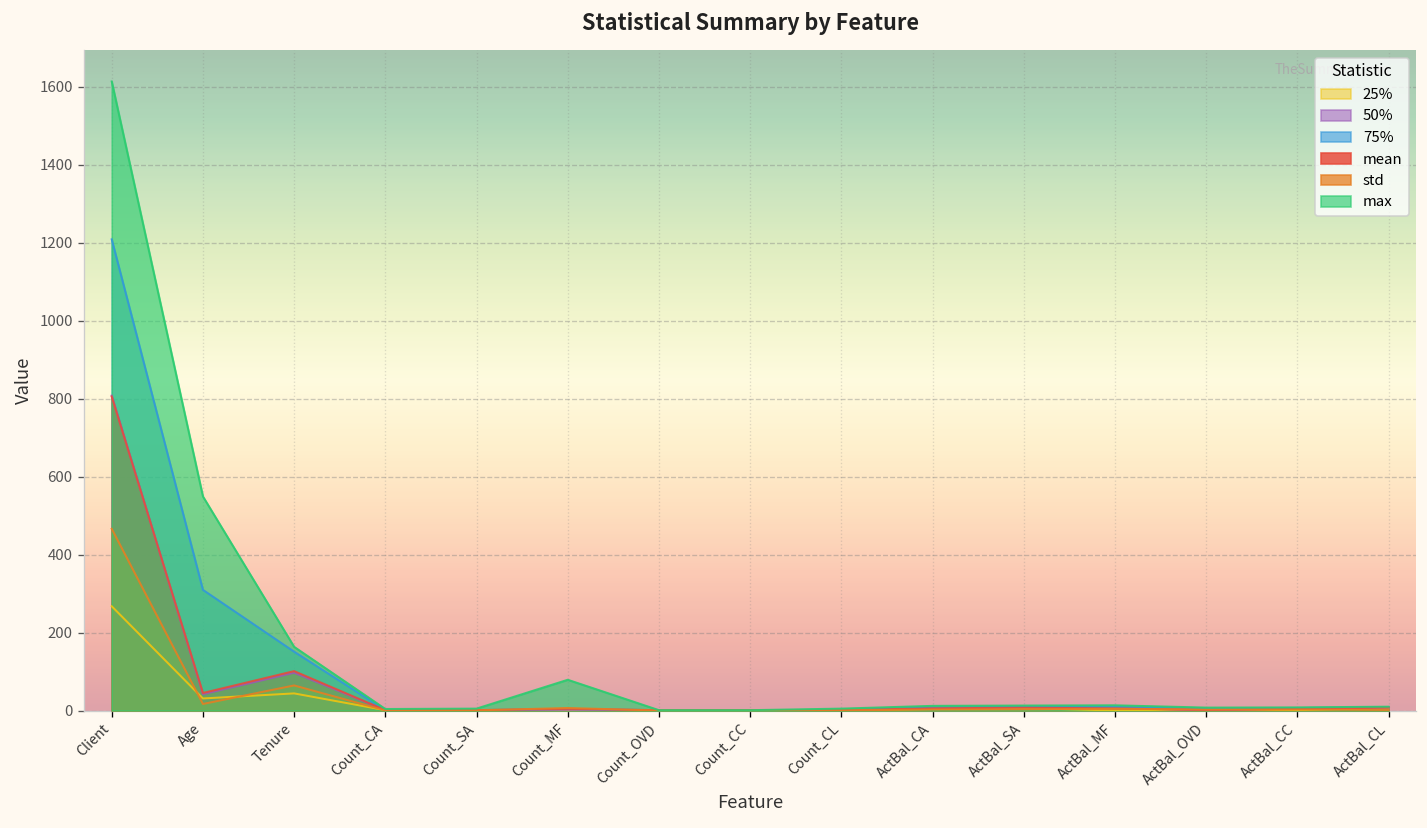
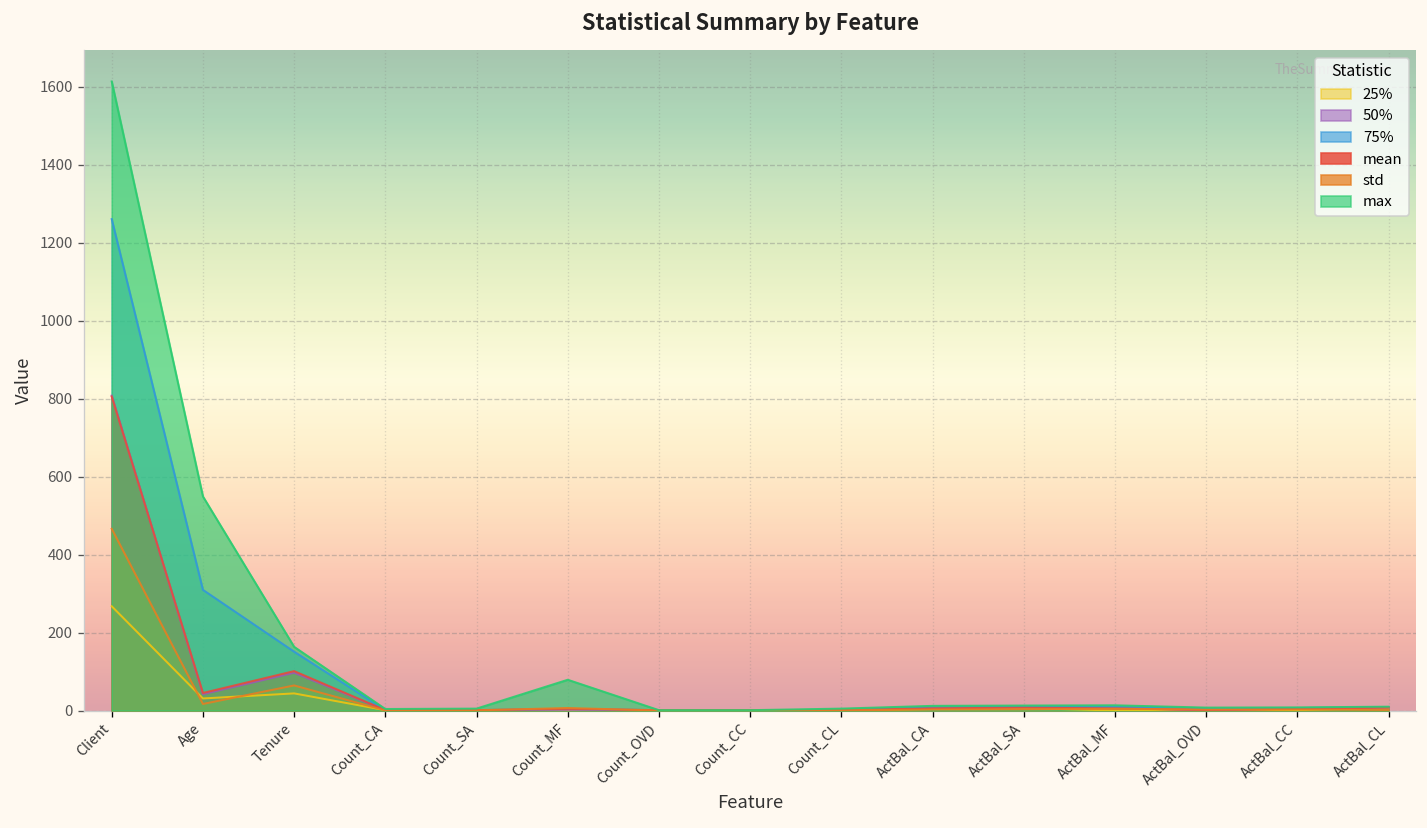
75%, Client: 1210 -> 1260
